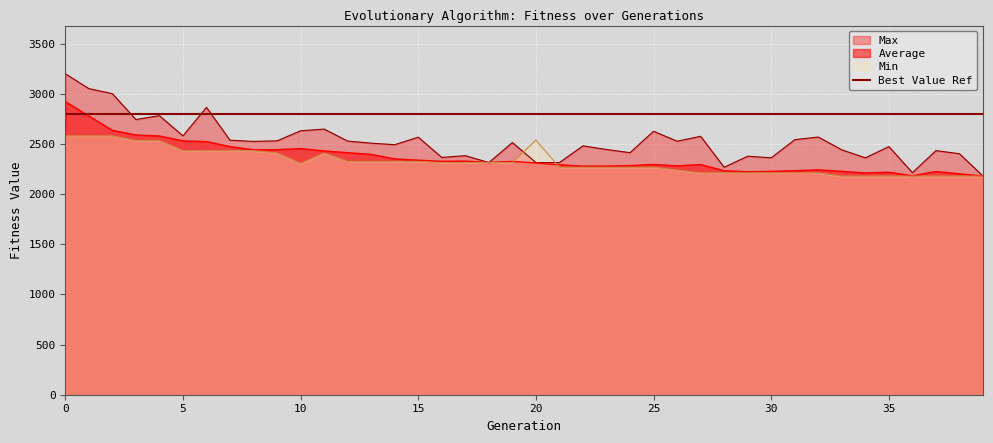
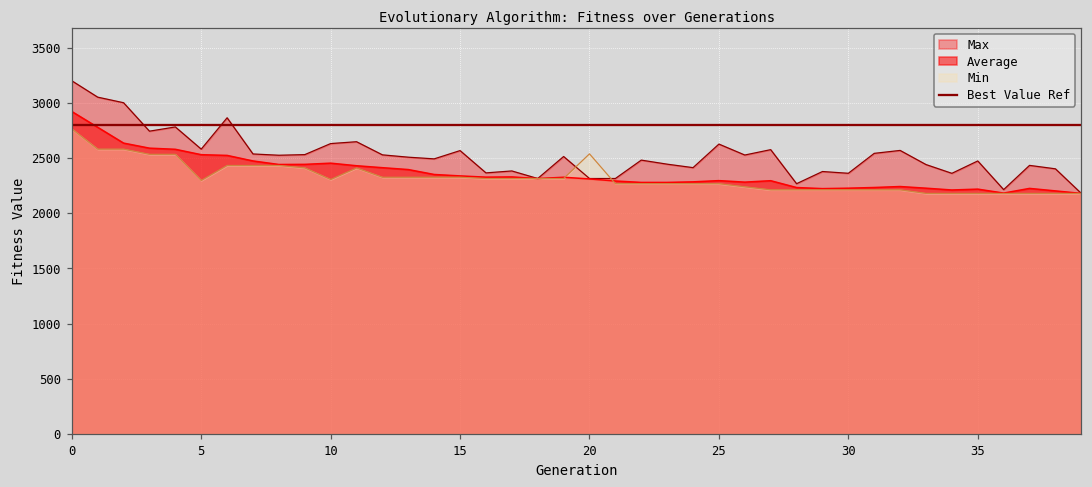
Min, 0: 2580 -> 2760
Min, 5: 2430 -> 2300
